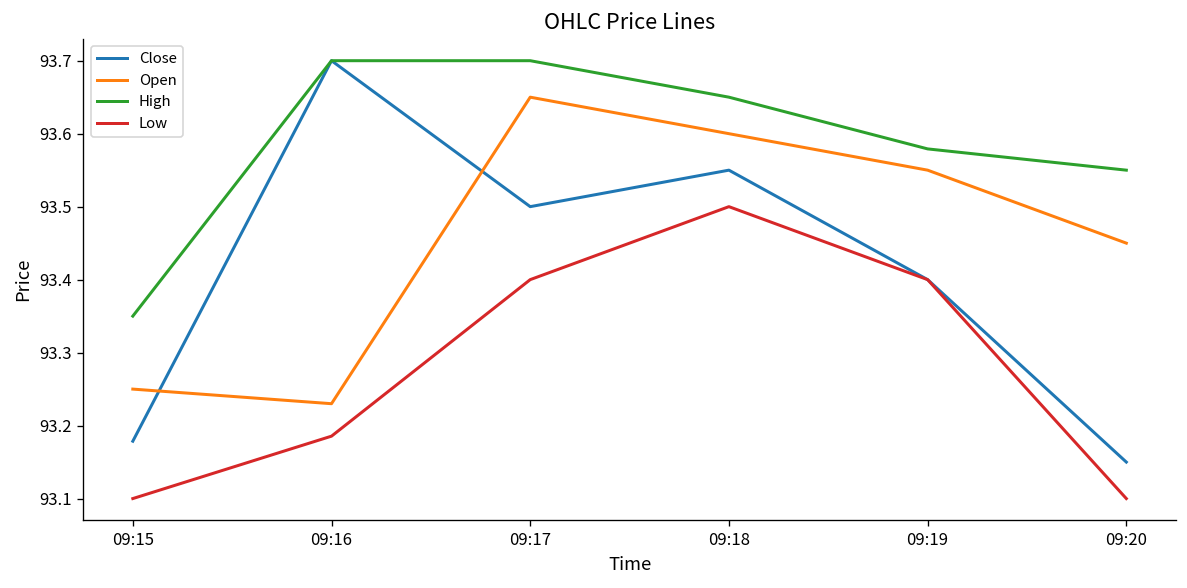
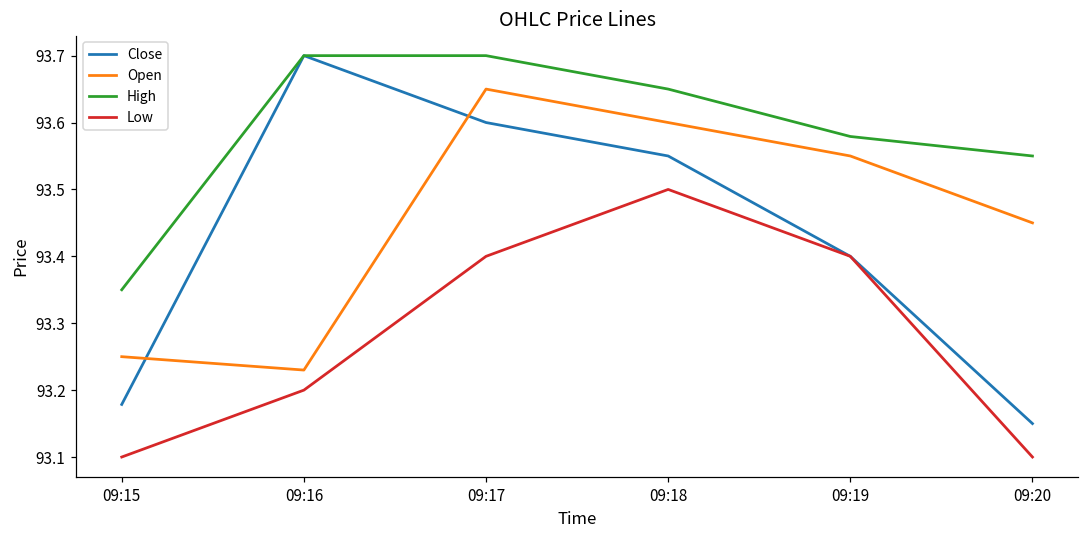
Low, 09:16: 93.19 -> 93.20
Close, 09:17: 93.5 -> 93.6
